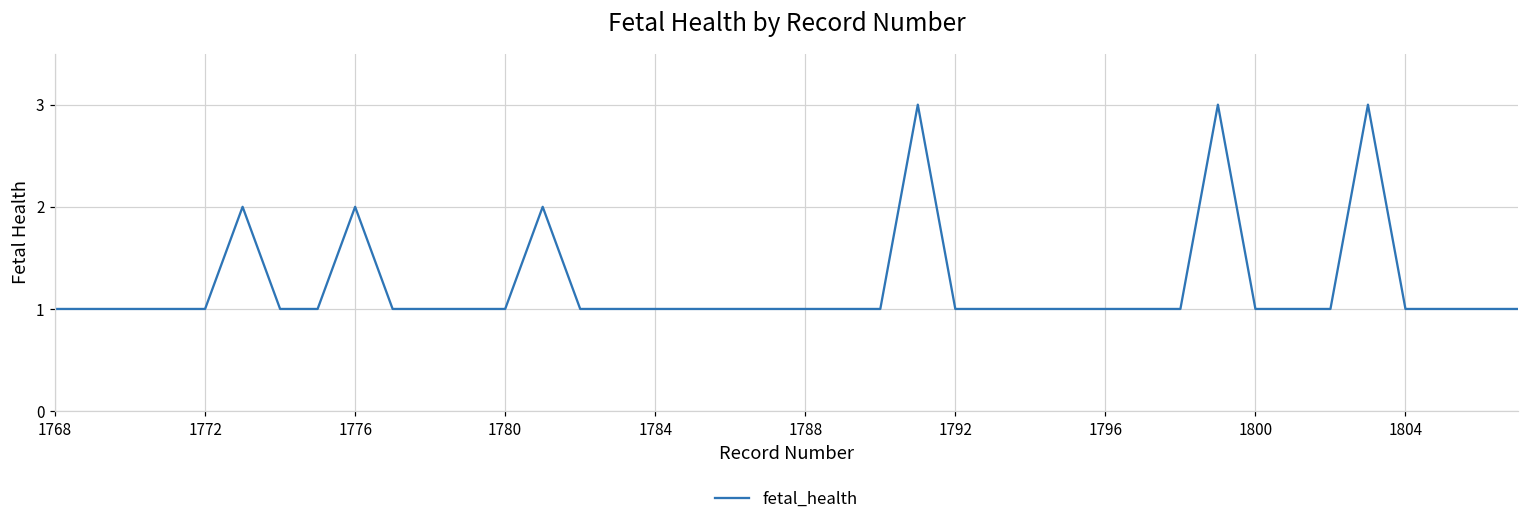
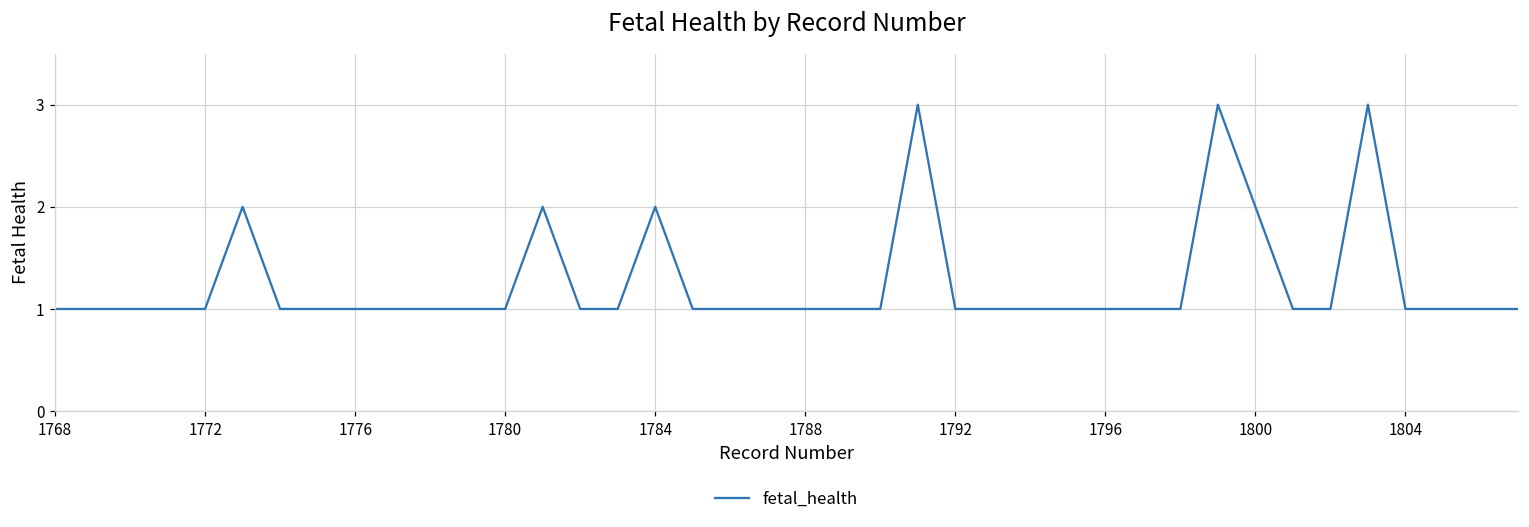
1776: 2 -> 1
1784: 1 -> 2
1800: 1 -> 2
